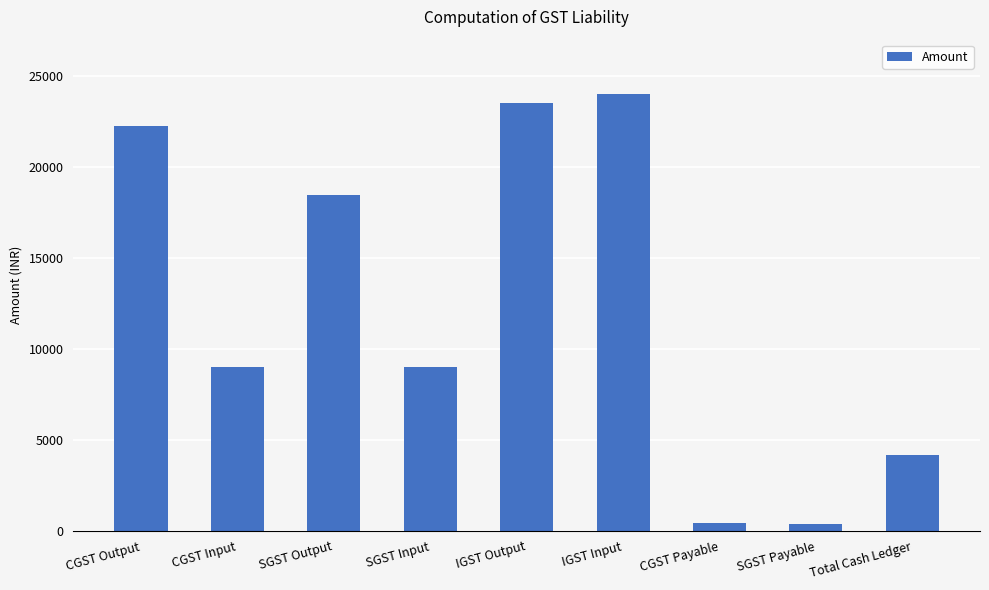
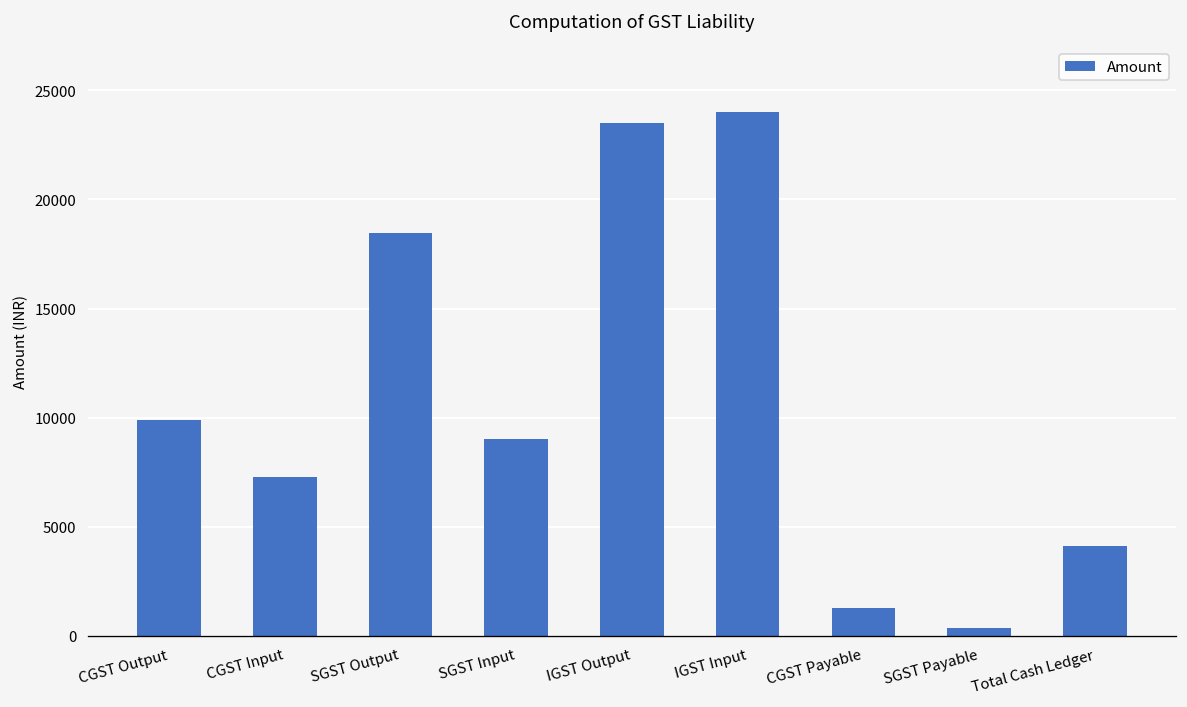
CGST Output: 22300 -> 9900
CGST Input: 9000 -> 7300
CGST Payable: 400 -> 1300
